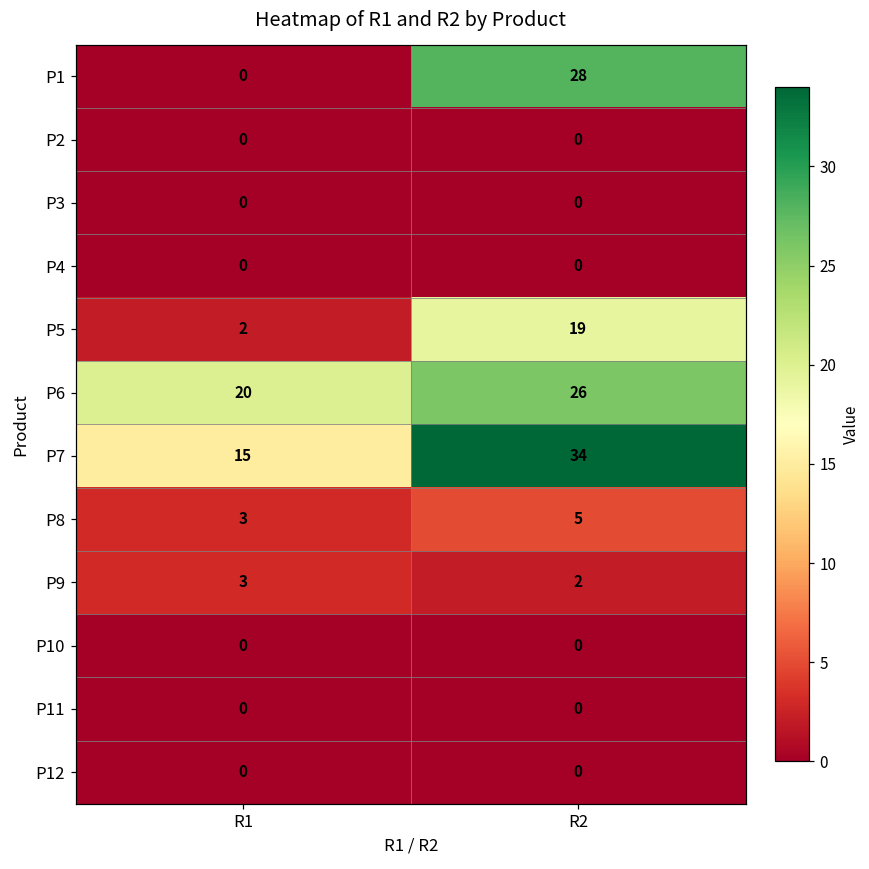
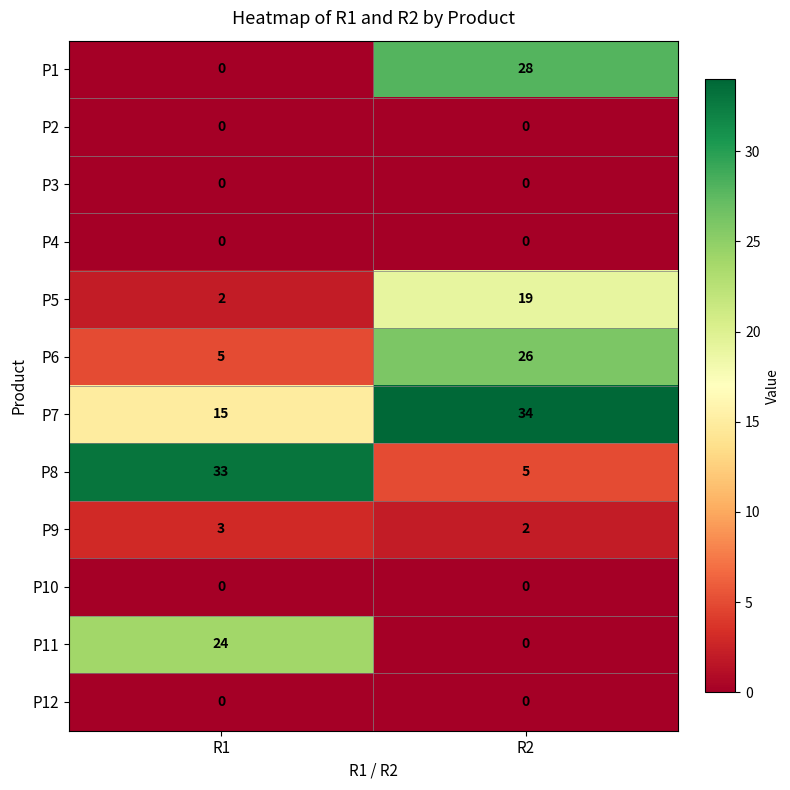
P6, R1: 20 -> 5
P8, R1: 3 -> 33
P11, R1: 0 -> 24
